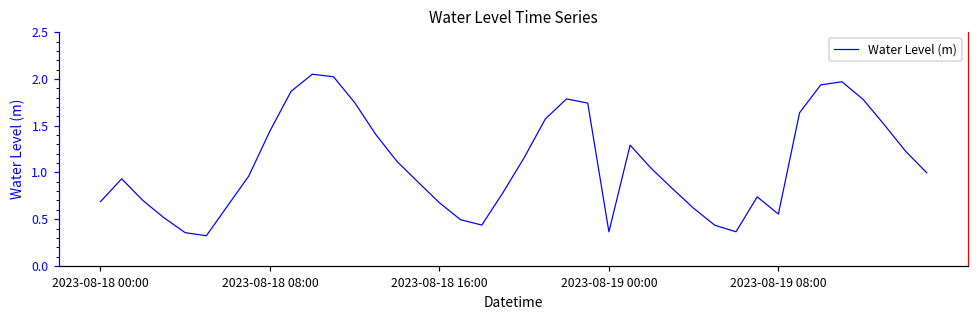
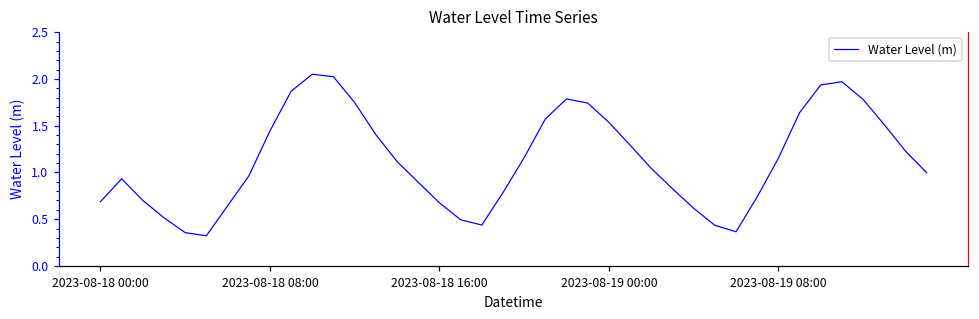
2023-08-19 00:00: 0.4 -> 1.5
2023-08-19 08:00: 0.6 -> 1.2
